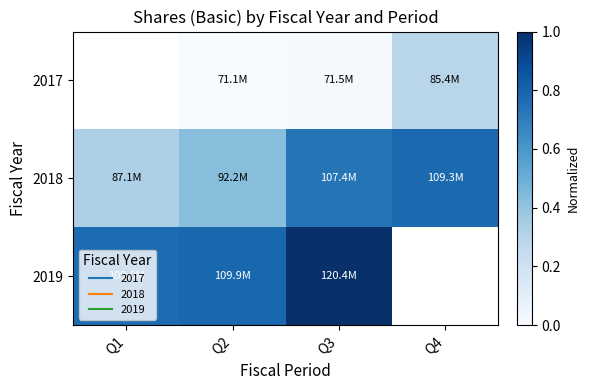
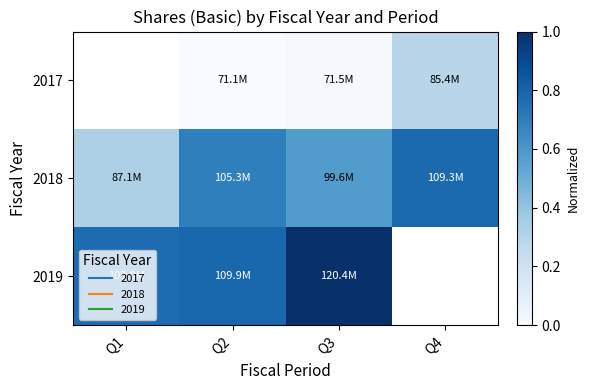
2018, Q2: 92.2M -> 105.3M
2018, Q3: 107.4M -> 99.6M
